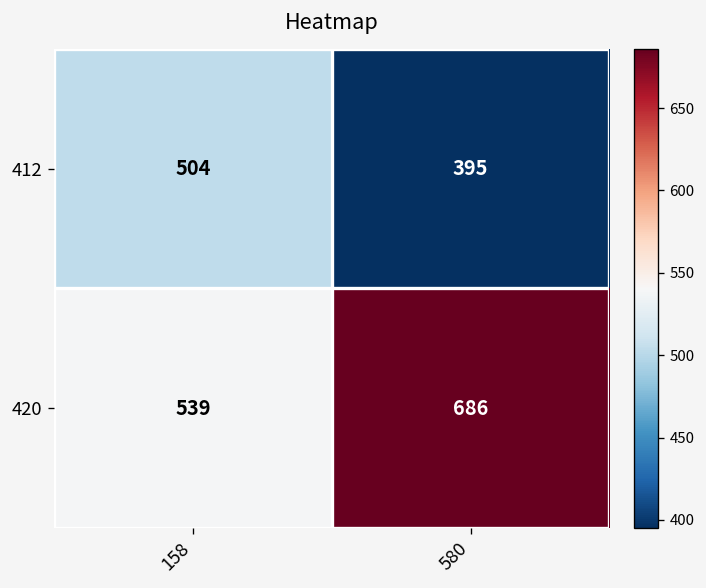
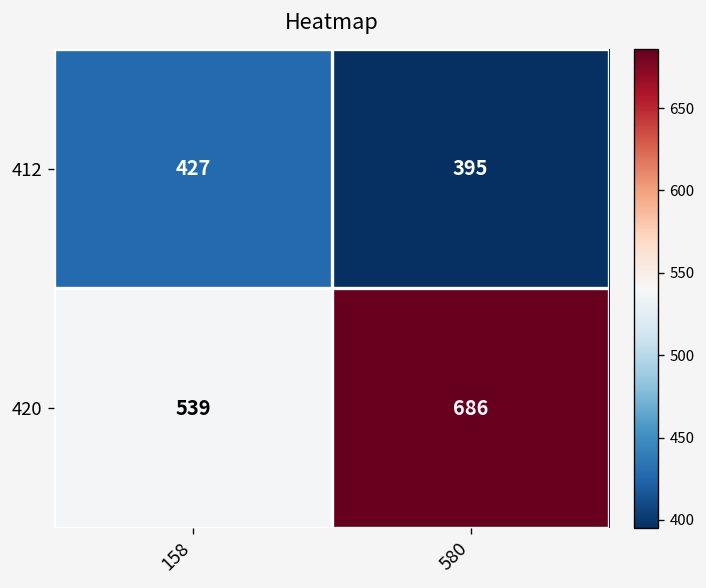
412, 158: 504 -> 427
